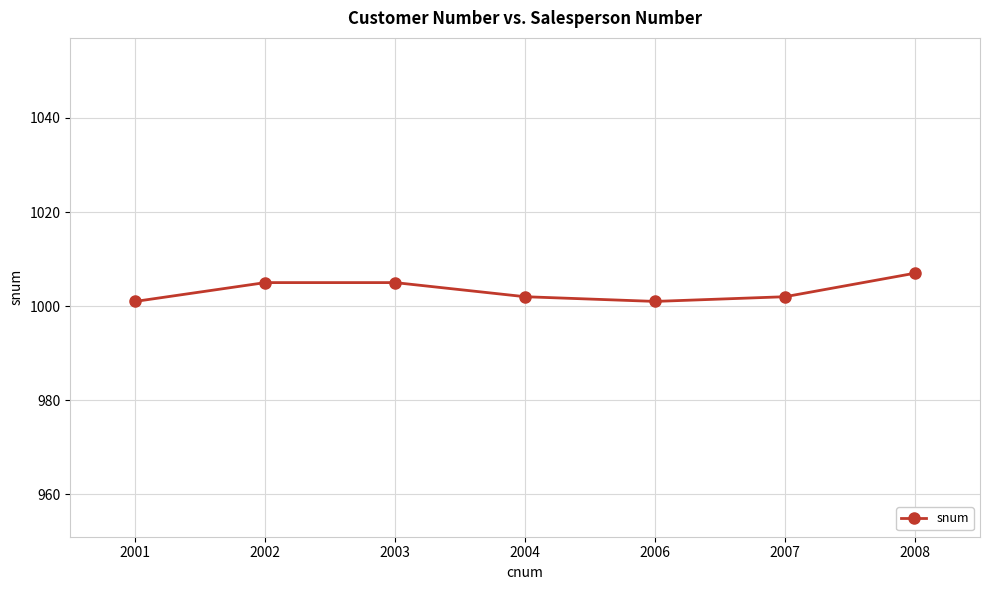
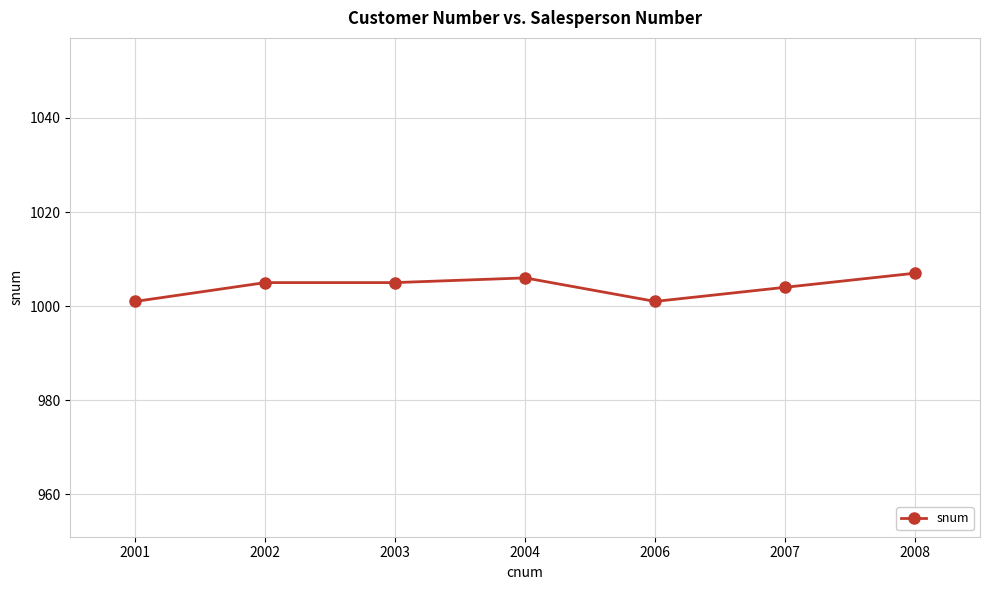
2004: 1002 -> 1006
2007: 1002 -> 1004
